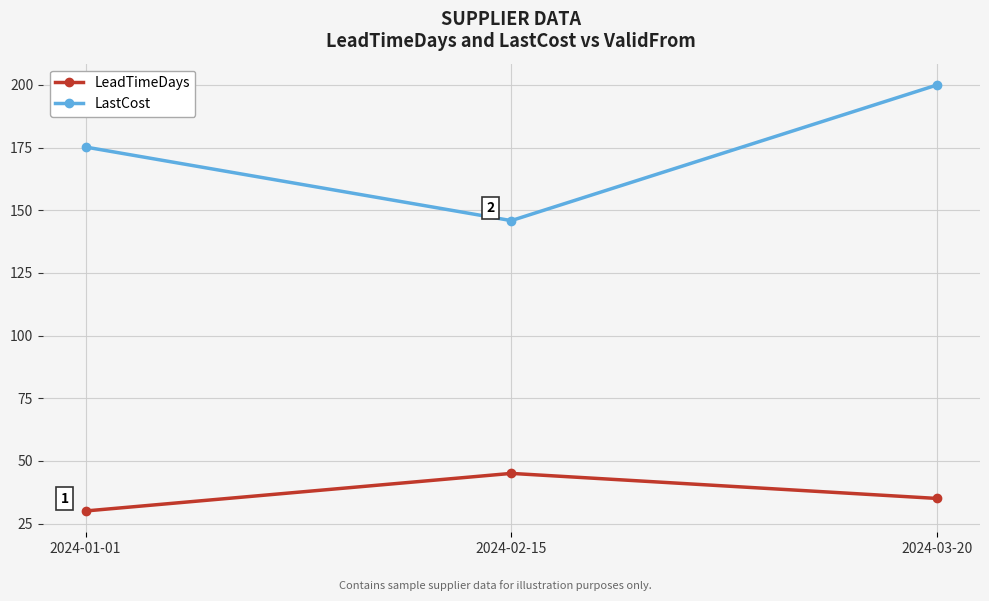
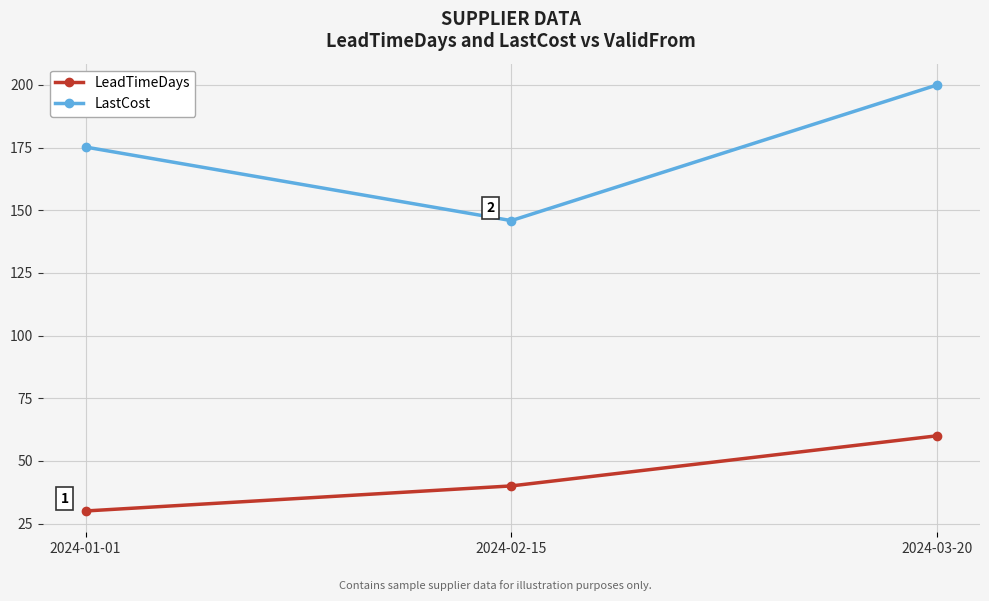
LeadTimeDays, 2024-02-15: 45 -> 40
LeadTimeDays, 2024-03-20: 35 -> 60
